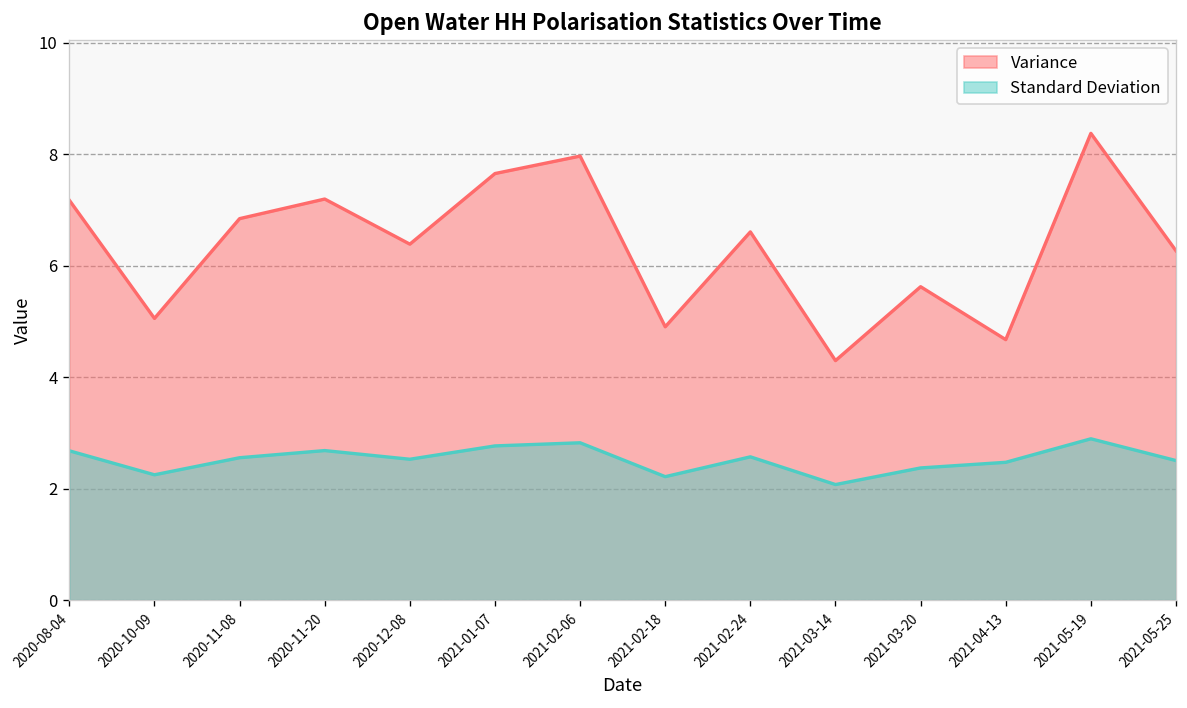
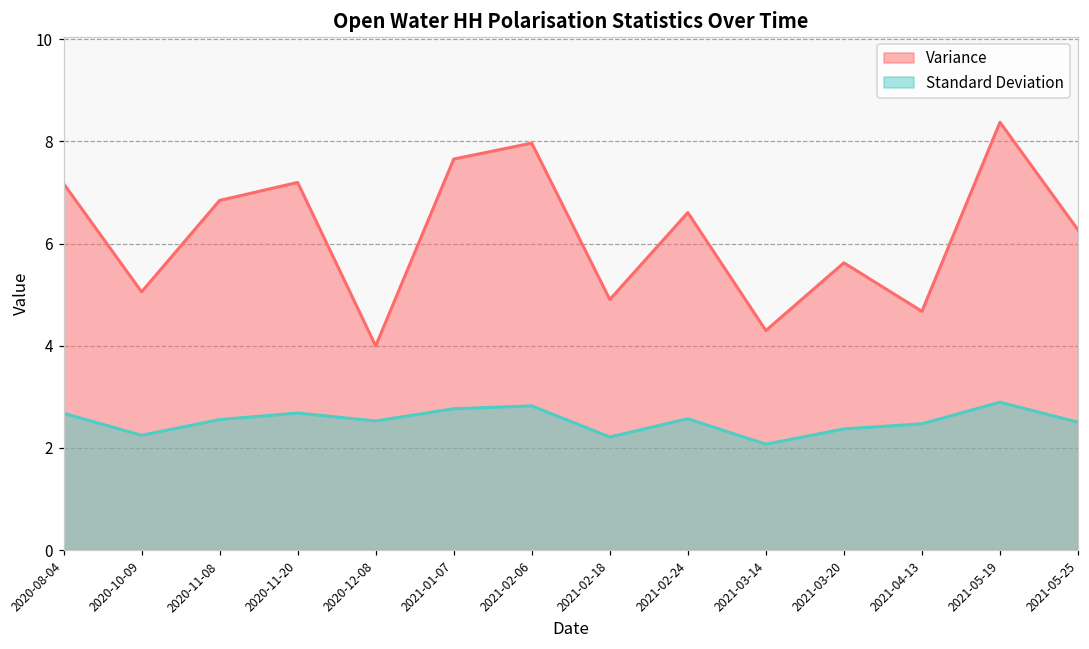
Variance, 2020-12-08: 6.4 -> 4.0
